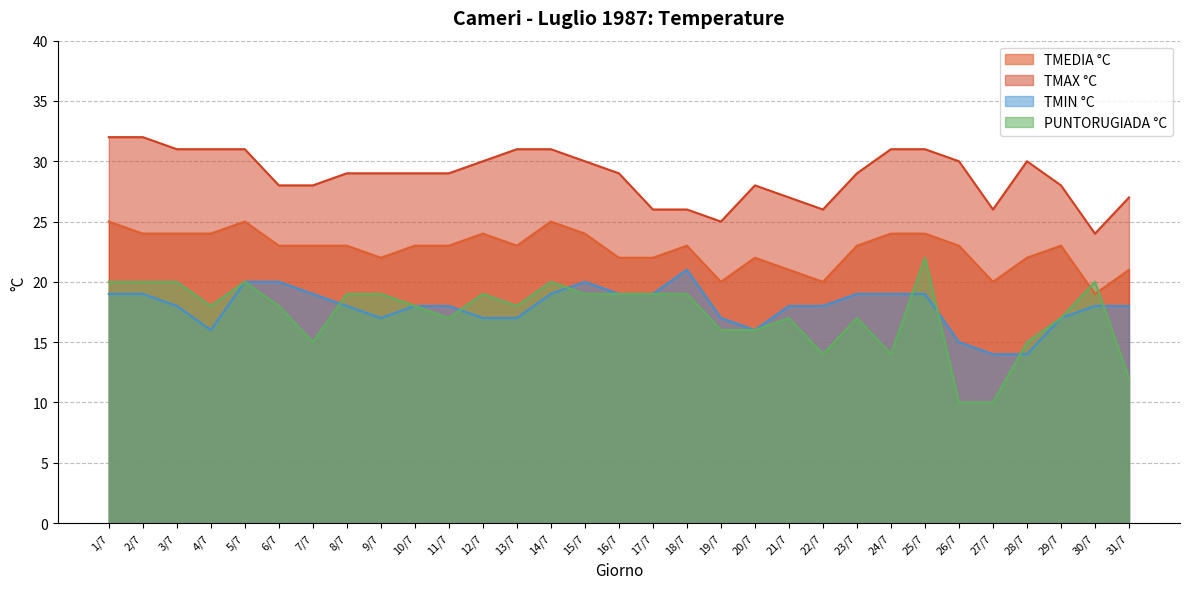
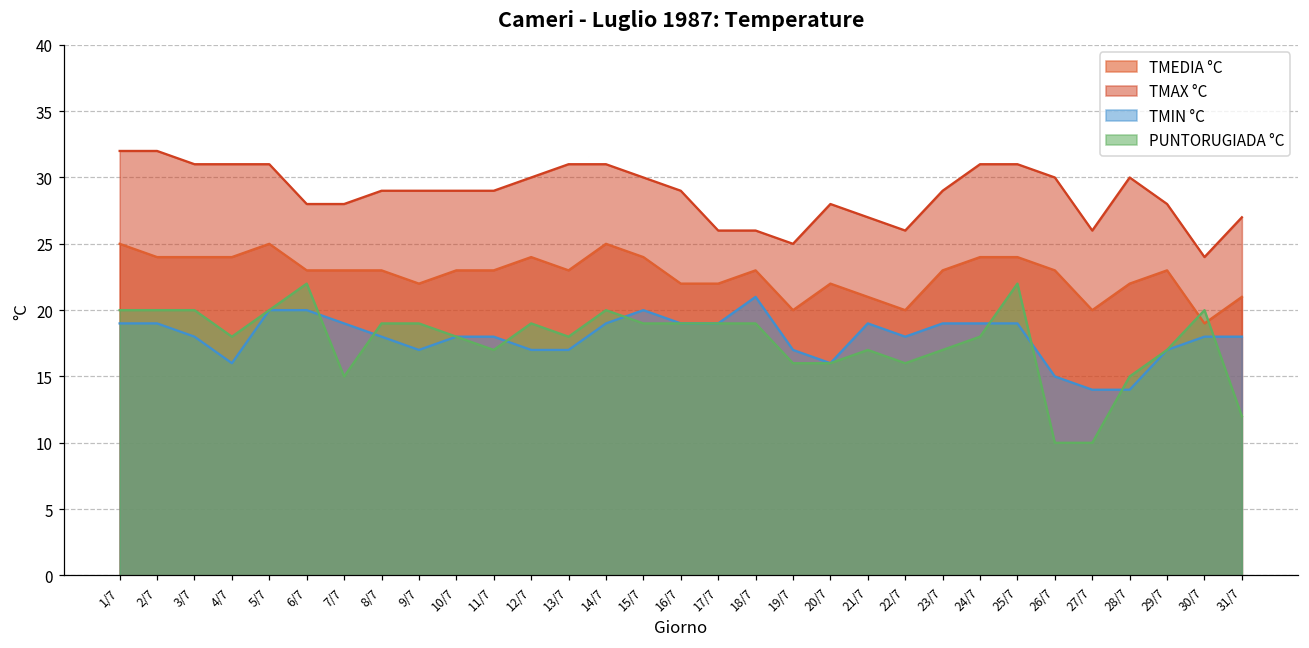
PUNTORUGIADA °C, 6/7: 18 -> 22
TMIN °C, 21/7: 18 -> 19
PUNTORUGIADA °C, 22/7: 14 -> 16
PUNTORUGIADA °C, 24/7: 14 -> 18
